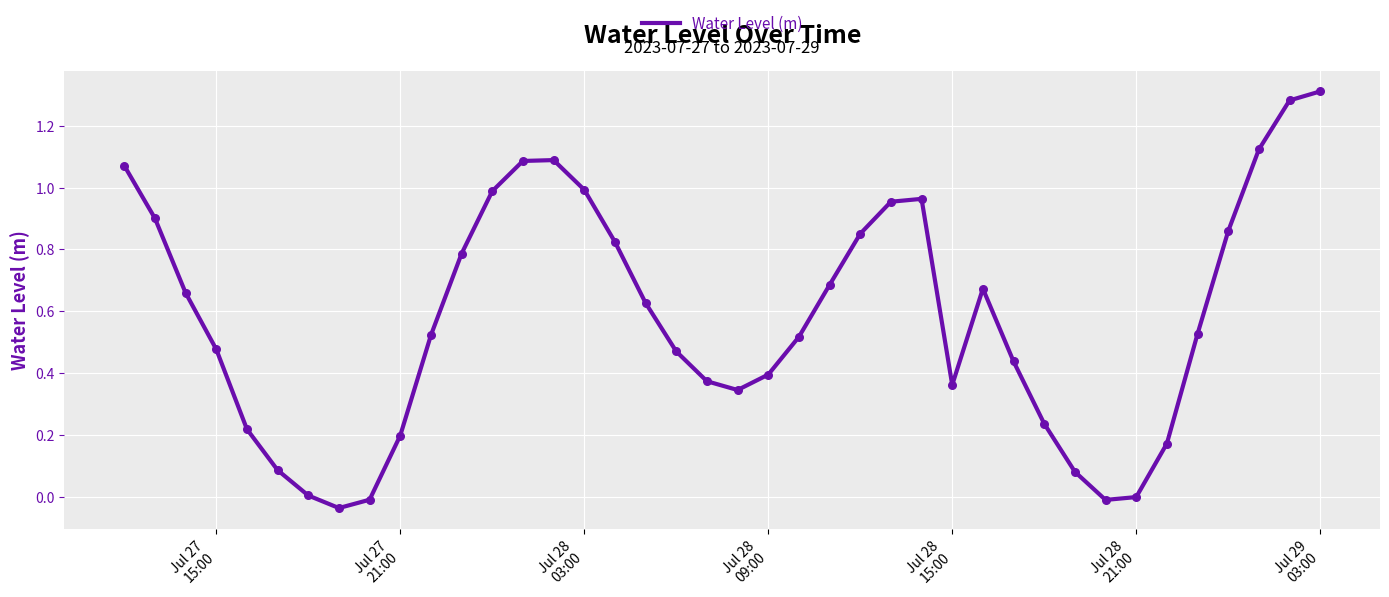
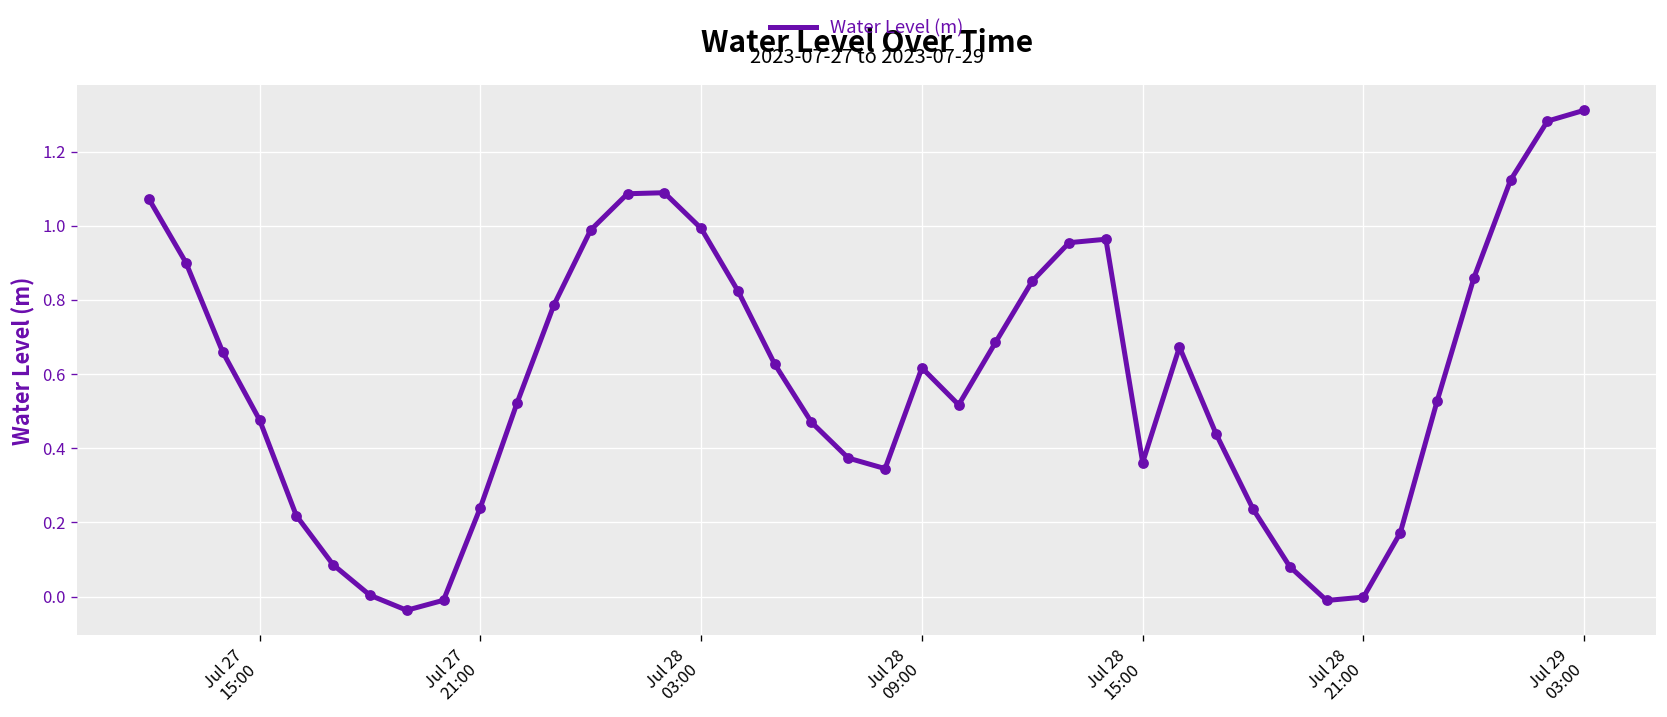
Jul 27 21:00: 0.20 -> 0.24
Jul 28 09:00: 0.39 -> 0.62
